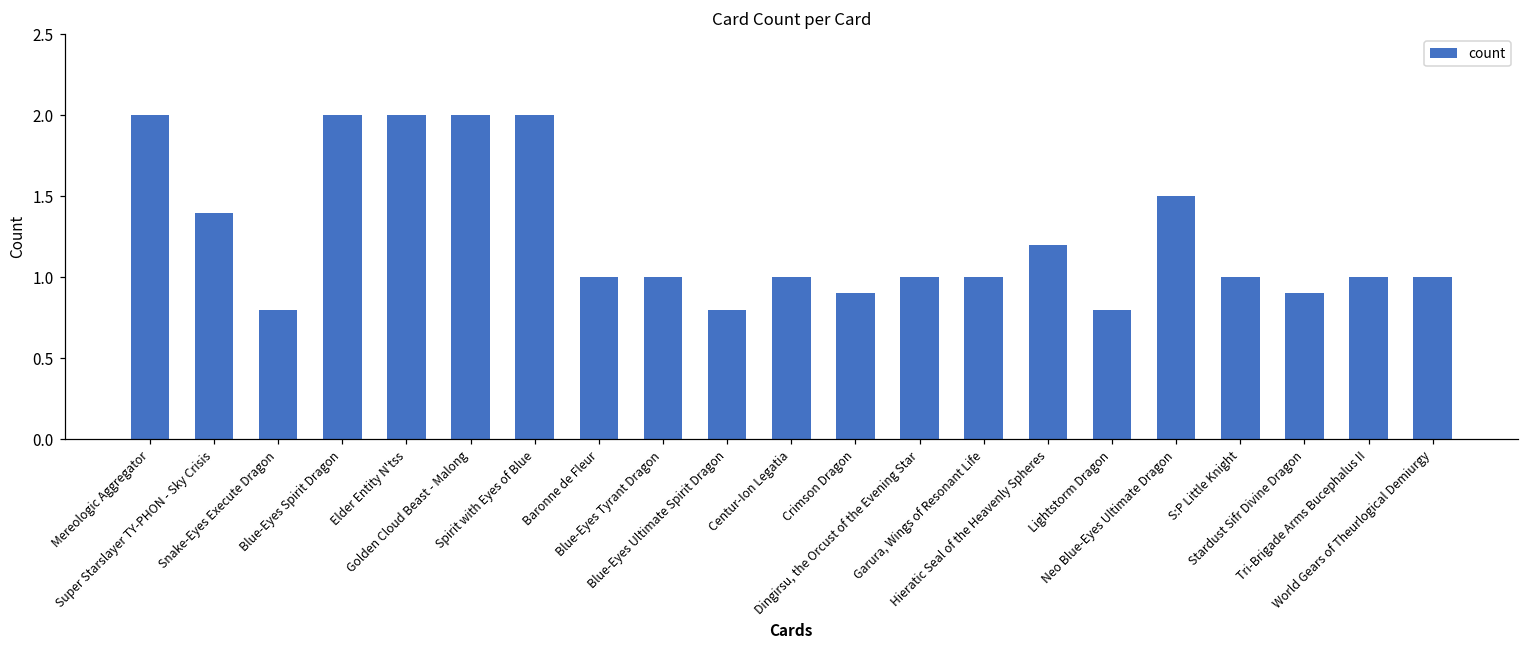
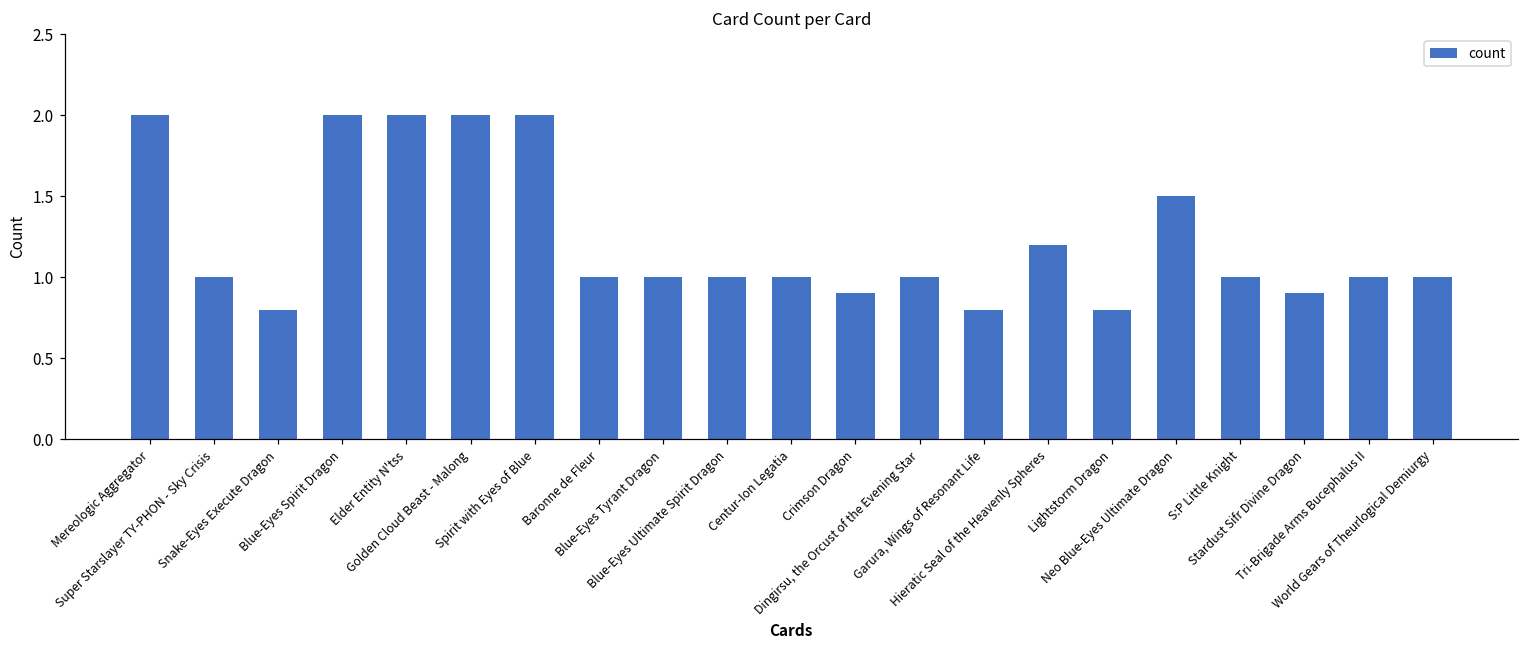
Super Starslayer TY-PHON - Sky Crisis: 1.4 -> 1.0
Blue-Eyes Ultimate Spirit Dragon: 0.8 -> 1.0
Garura, Wings of Resonant Life: 1.0 -> 0.8
